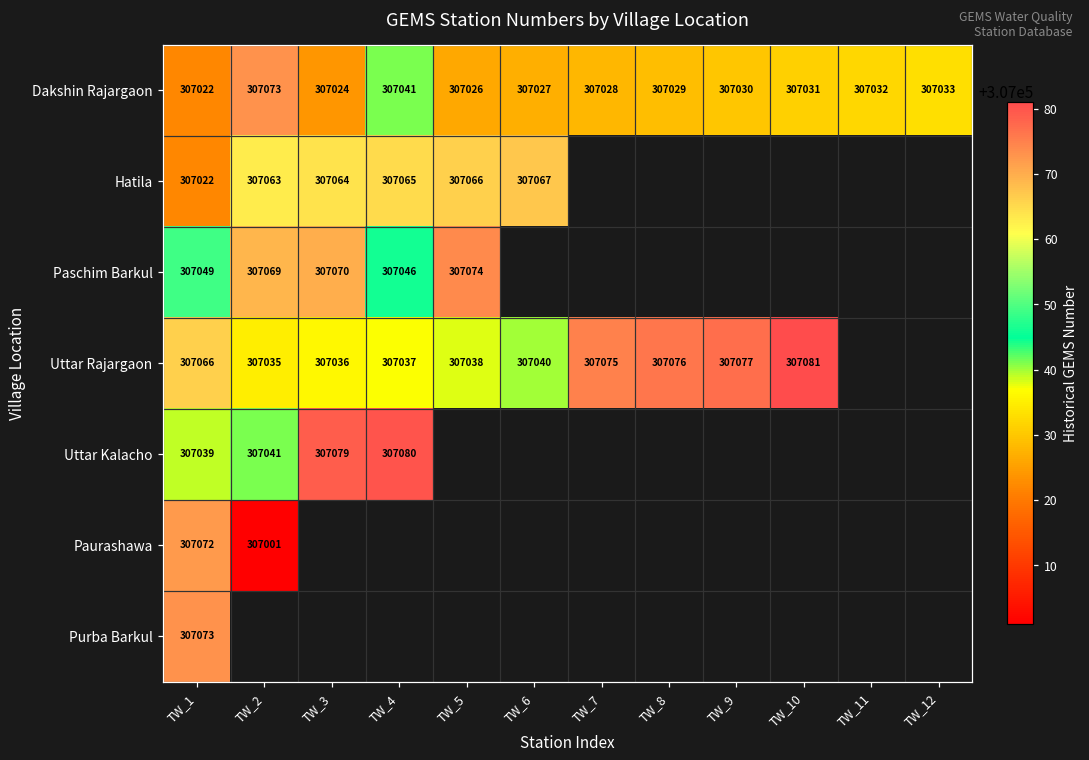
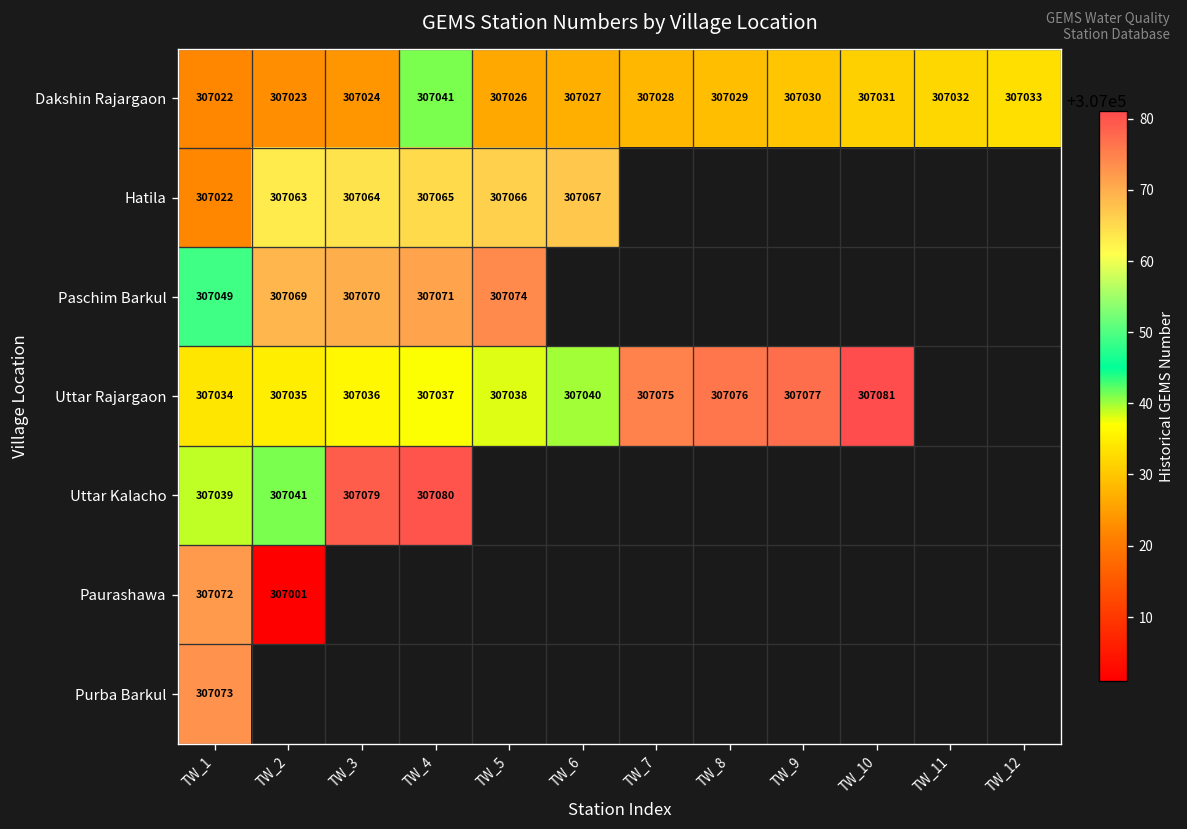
Dakshin Rajargaon, TW_2: 307073 -> 307023
Paschim Barkul, TW_4: 307046 -> 307071
Uttar Rajargaon, TW_1: 307066 -> 307034
